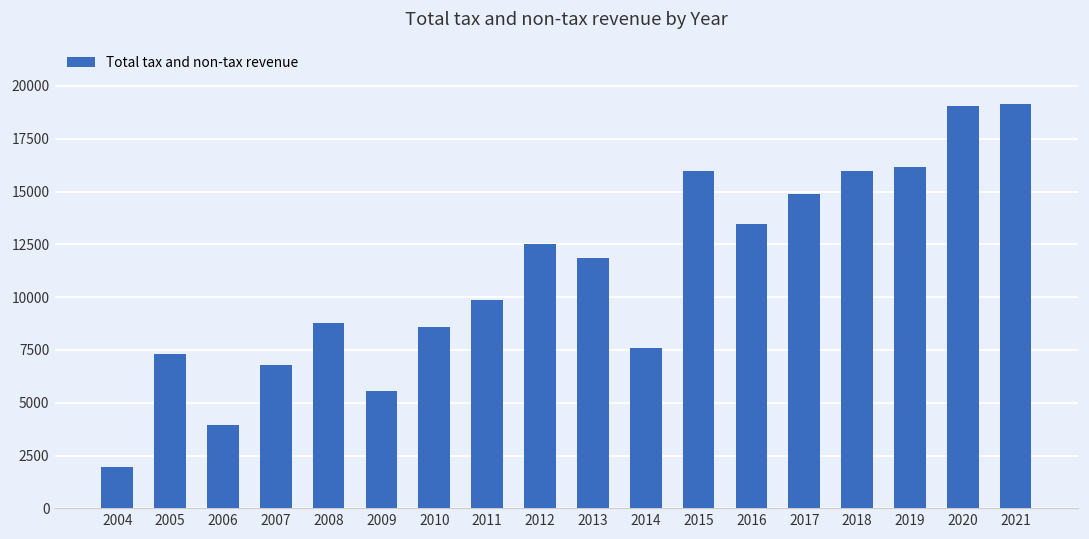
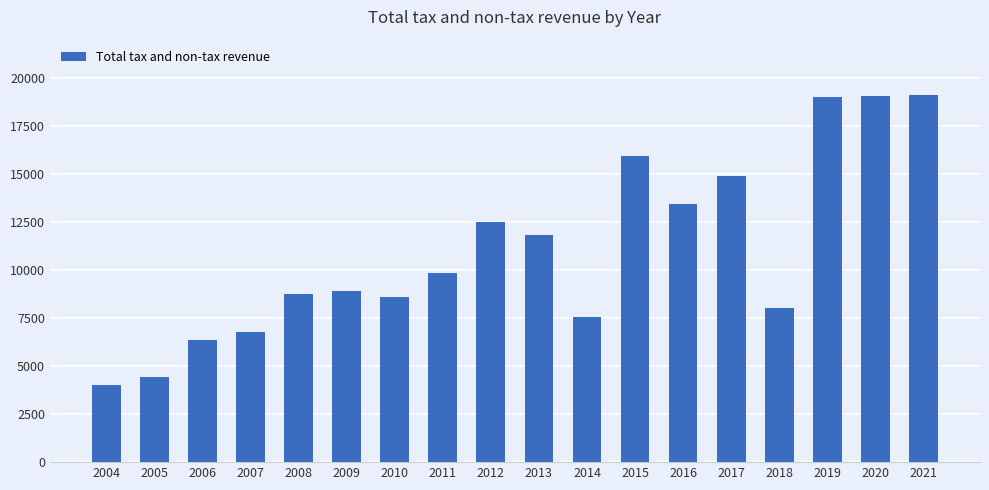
2004: 2000 -> 4000
2005: 7300 -> 4400
2006: 4000 -> 6300
2009: 5600 -> 8900
2018: 16000 -> 8000
2019: 16200 -> 19000
